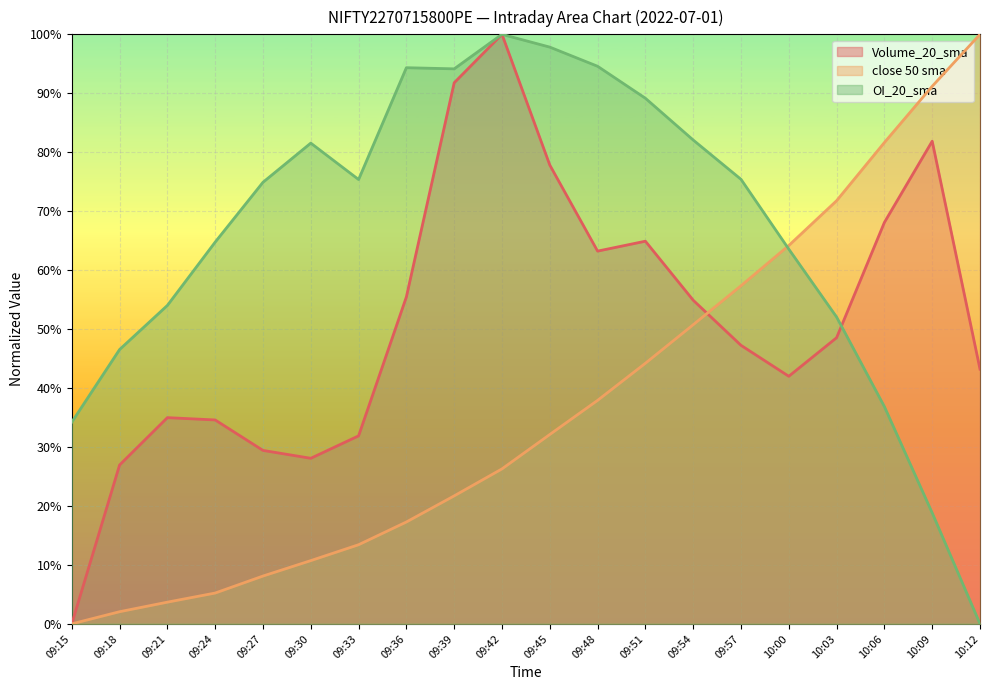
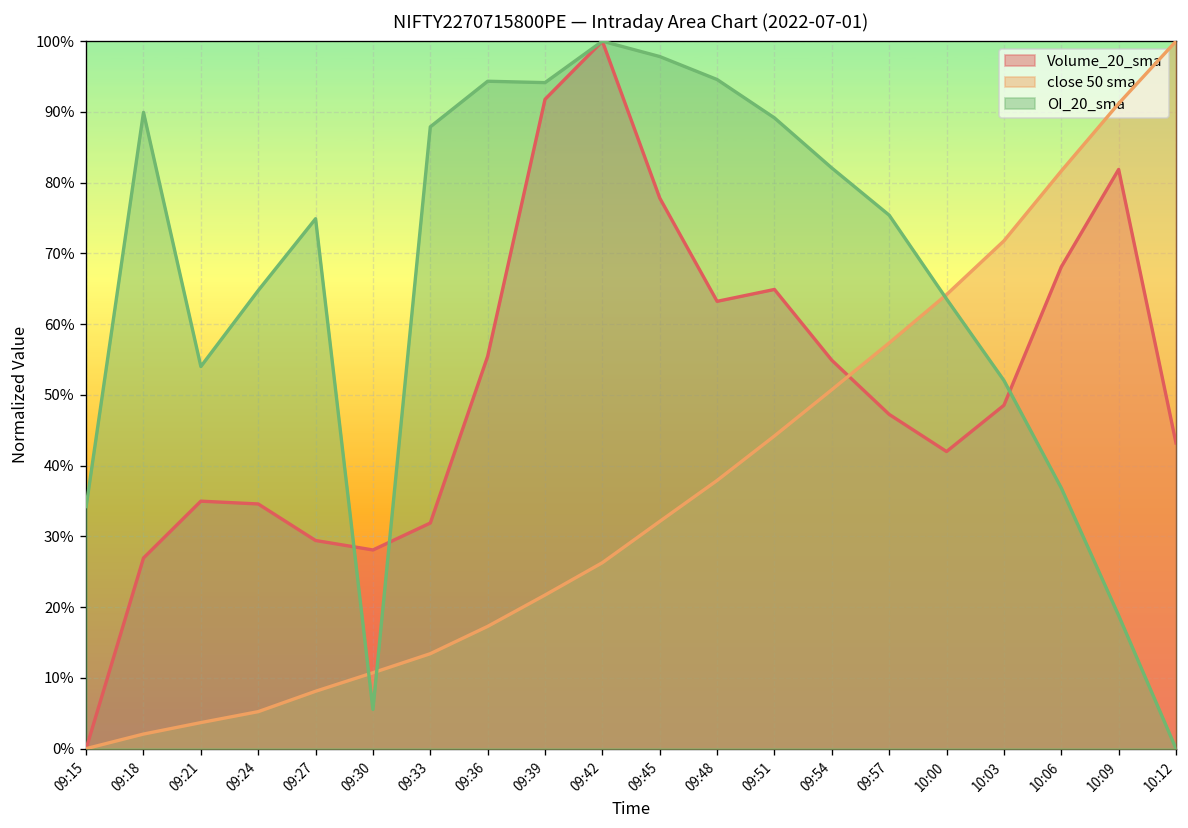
OI_20_sma, 09:18: 47% -> 90%
OI_20_sma, 09:30: 82% -> 6%
OI_20_sma, 09:33: 75% -> 88%
